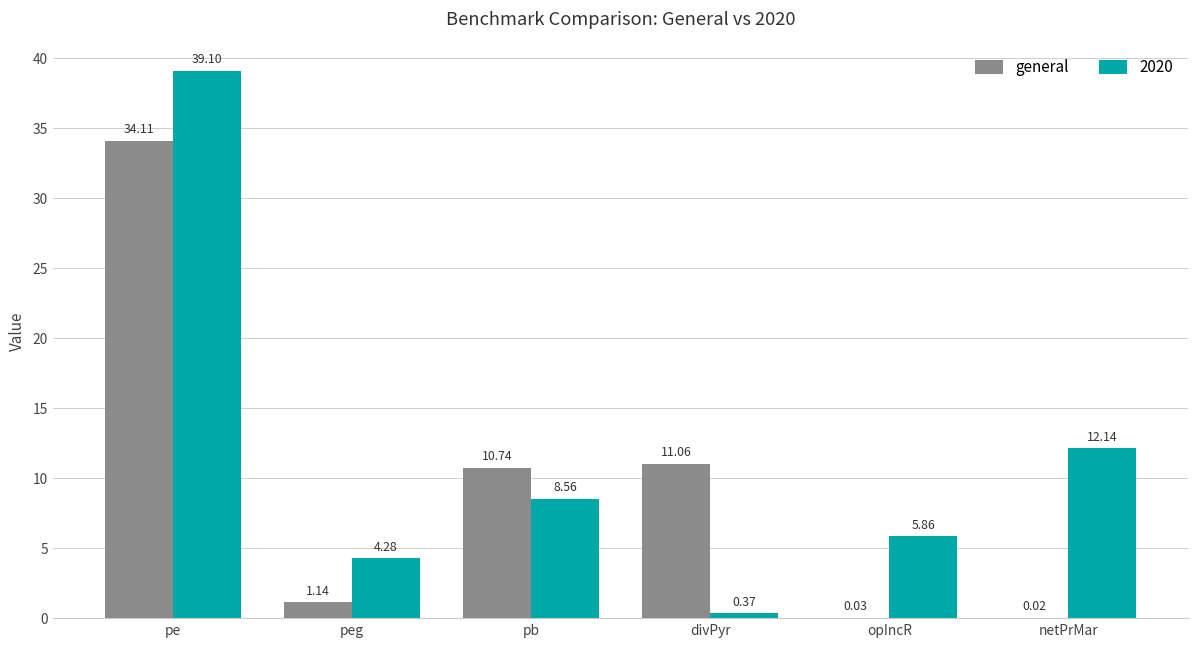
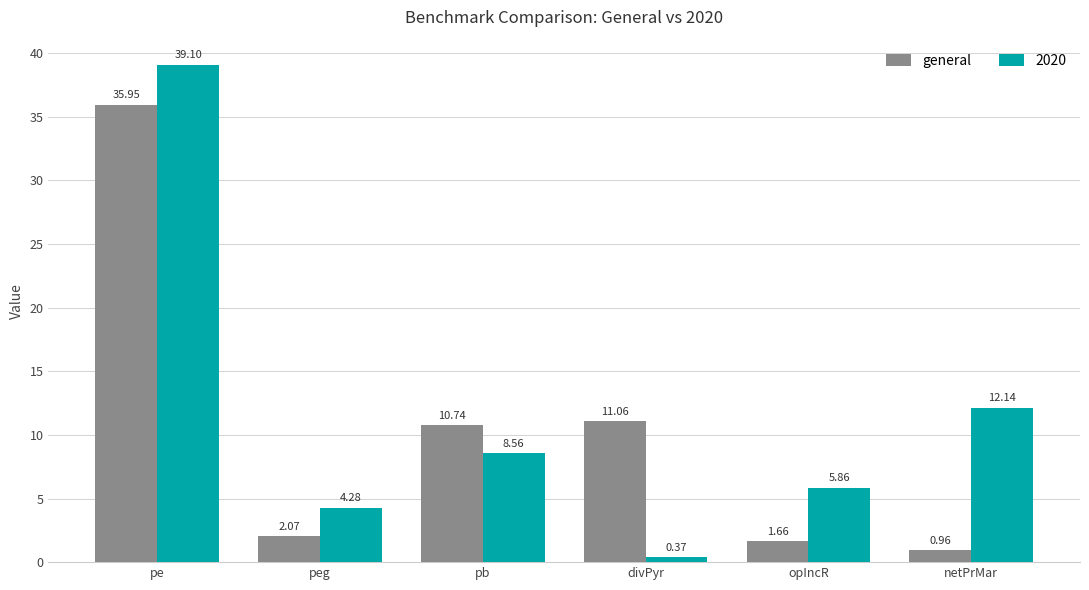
general, pe: 34.11 -> 35.95
general, peg: 1.14 -> 2.07
general, opIncR: 0.03 -> 1.66
general, netPrMar: 0.02 -> 0.96
